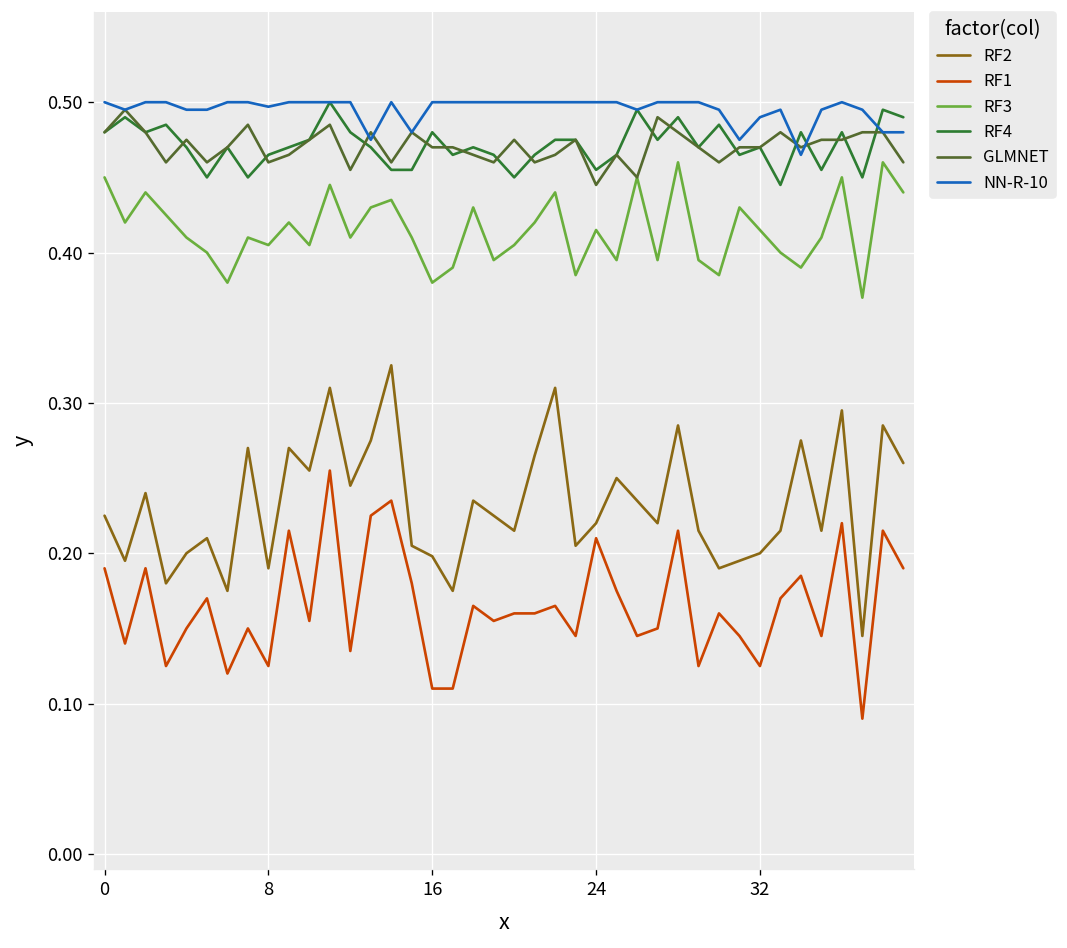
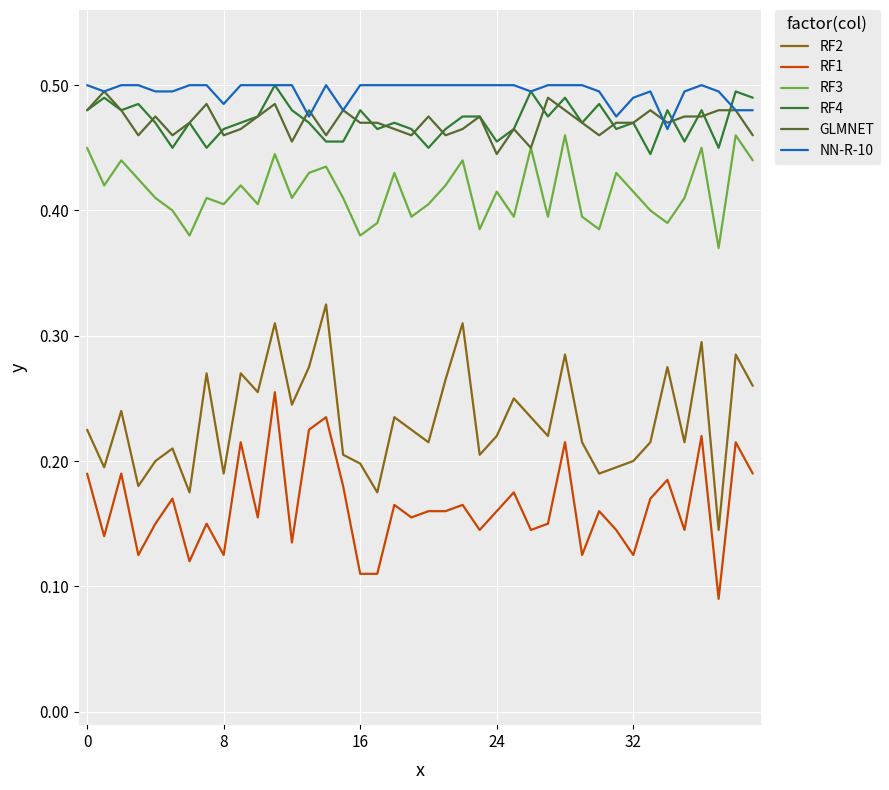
NN-R-10, 8: 0.497 -> 0.485
RF1, 24: 0.21 -> 0.16
